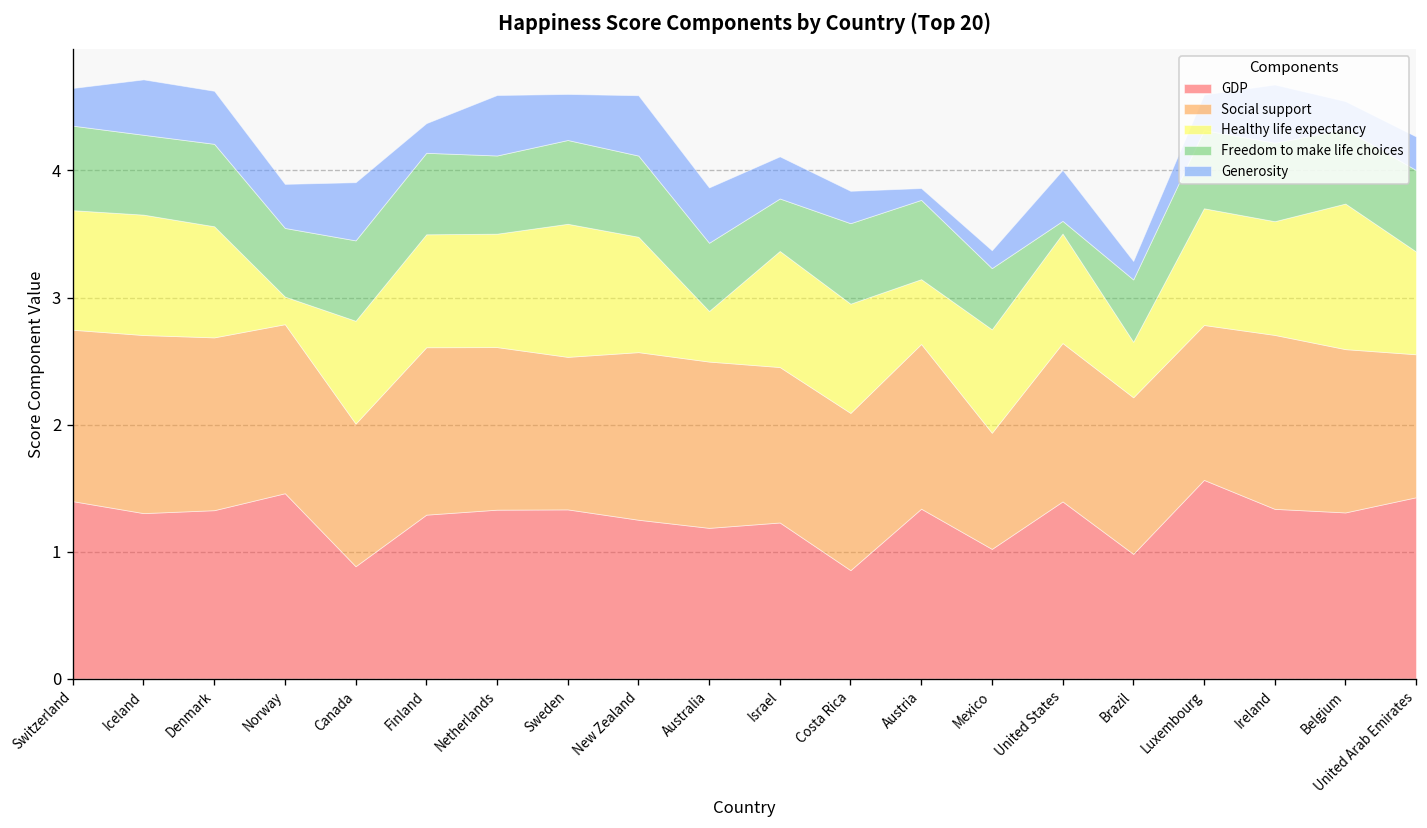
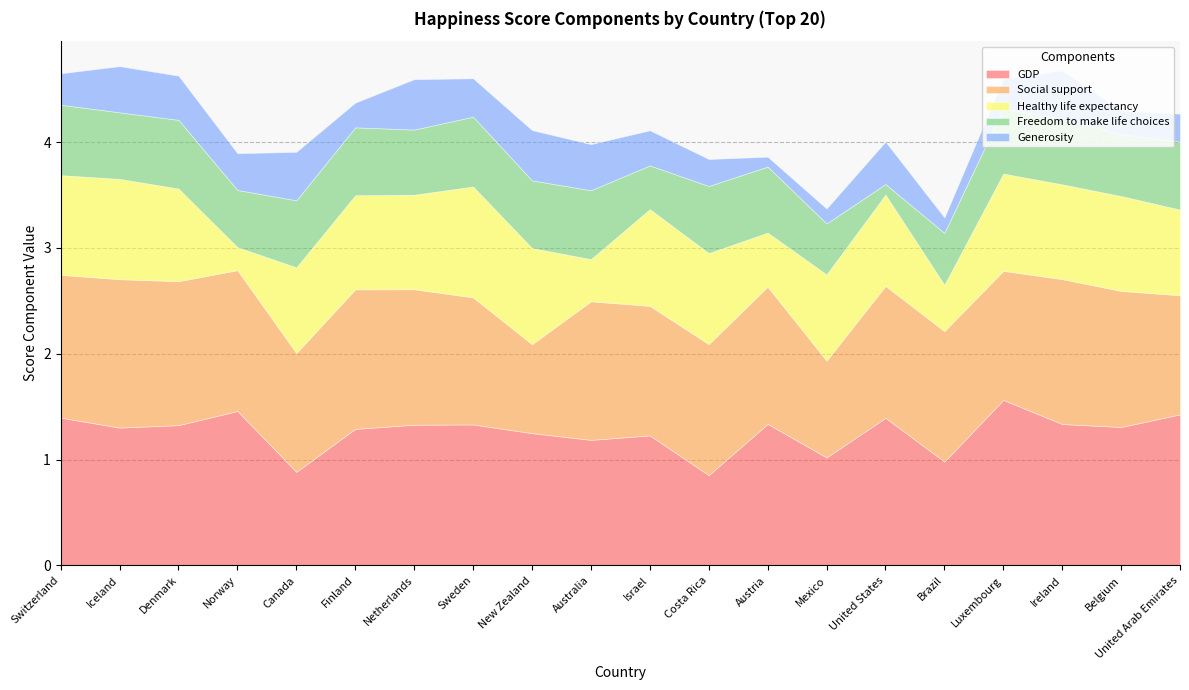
Social support, New Zealand: 1.32 -> 0.84
Freedom to make life choices, Australia: 0.54 -> 0.65
Healthy life expectancy, Belgium: 1.15 -> 0.90
